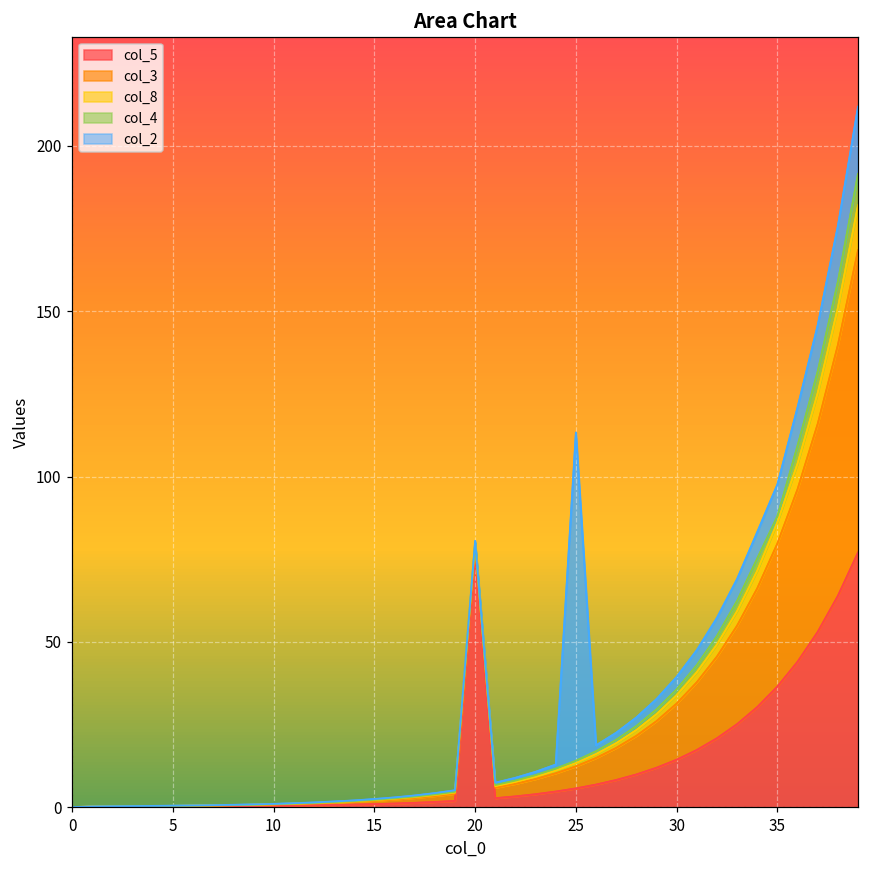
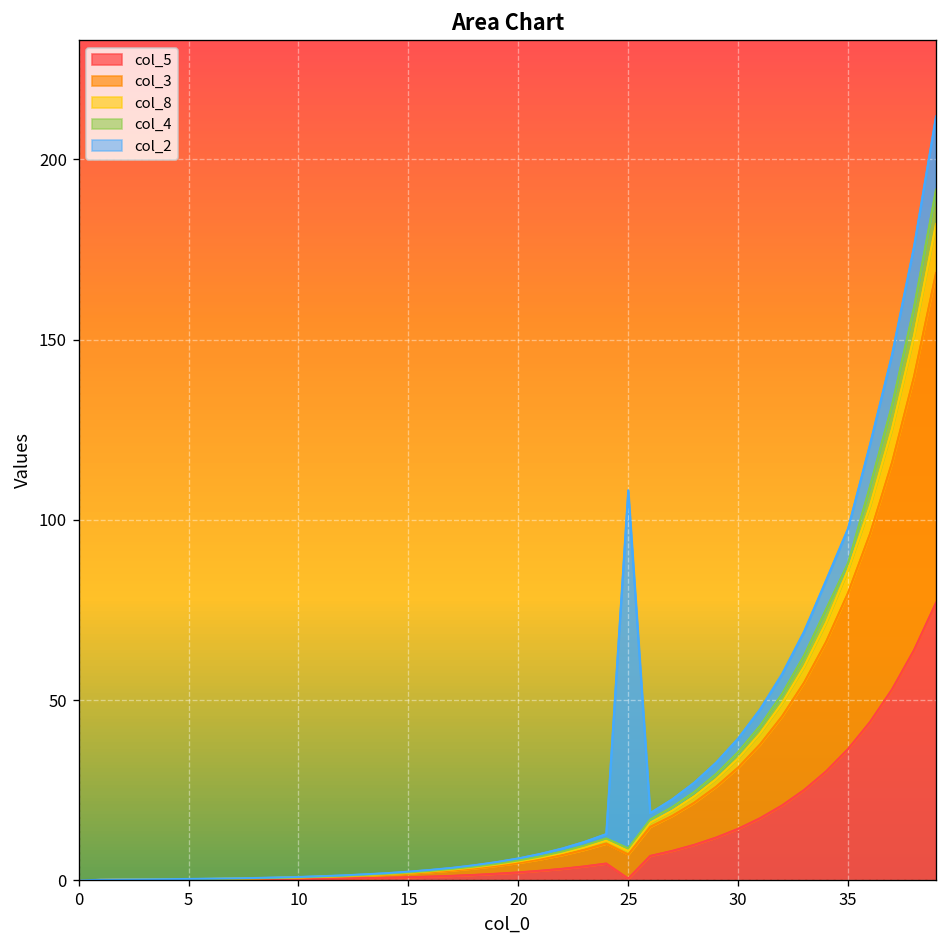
col_5, 20: 77 -> 2
col_5, 25: 6 -> 1
